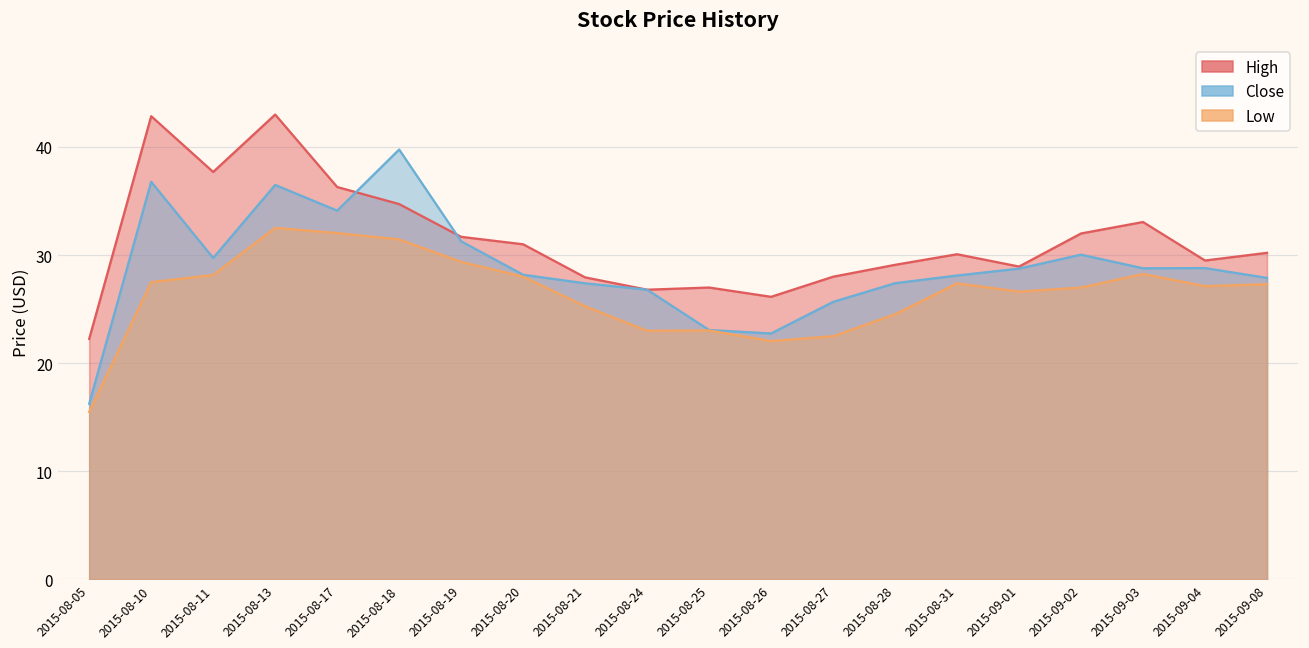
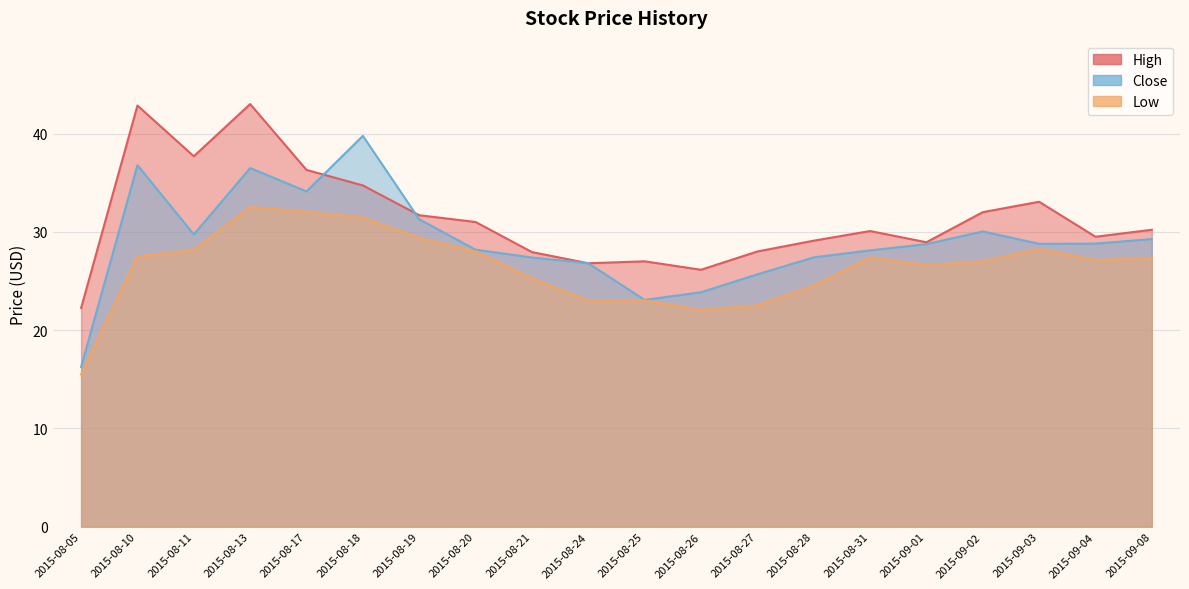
Close, 2015-08-26: 23 -> 24
Close, 2015-09-08: 28 -> 29
